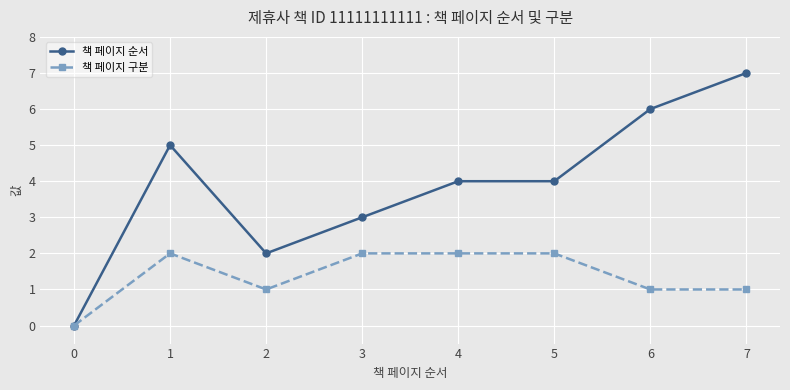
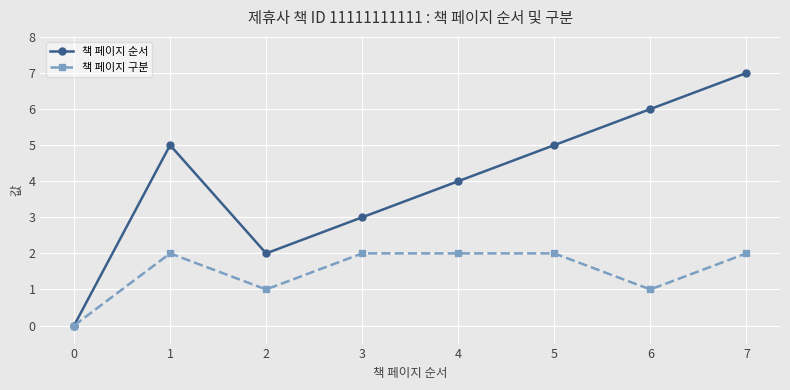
책 페이지 순서, 5: 4 -> 5
책 페이지 구분, 7: 1 -> 2
